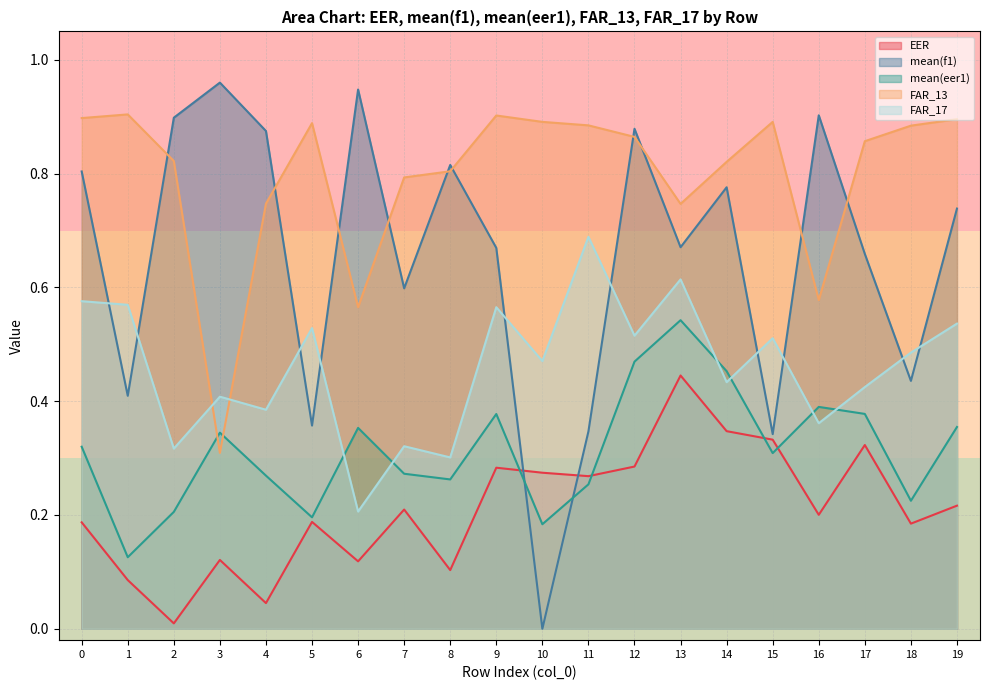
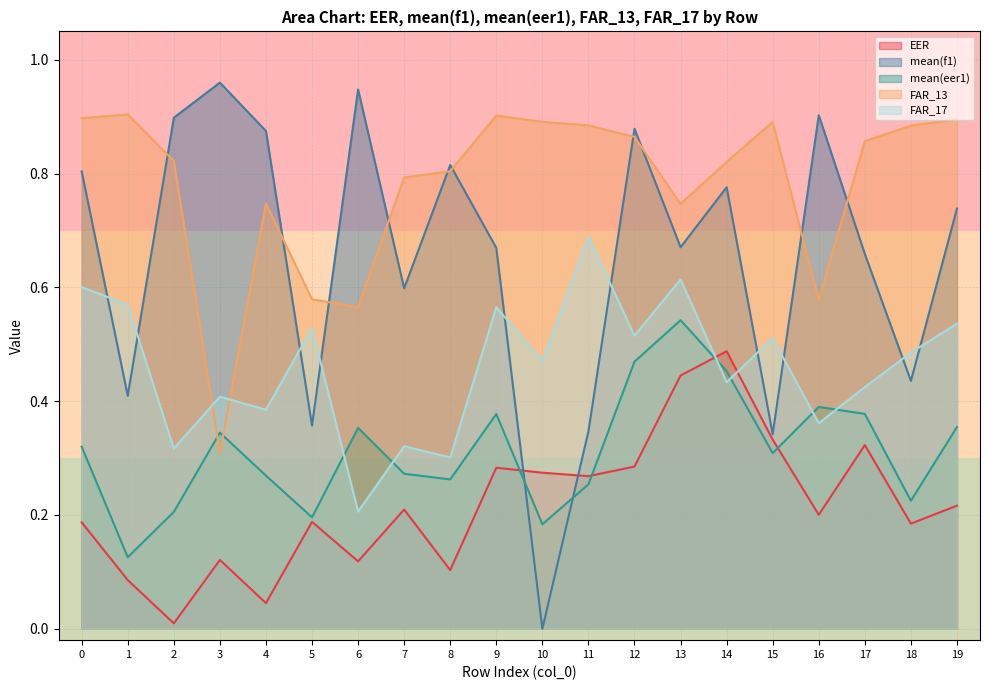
FAR_17, 0: 0.58 -> 0.60
FAR_13, 5: 0.89 -> 0.58
EER, 14: 0.35 -> 0.49
